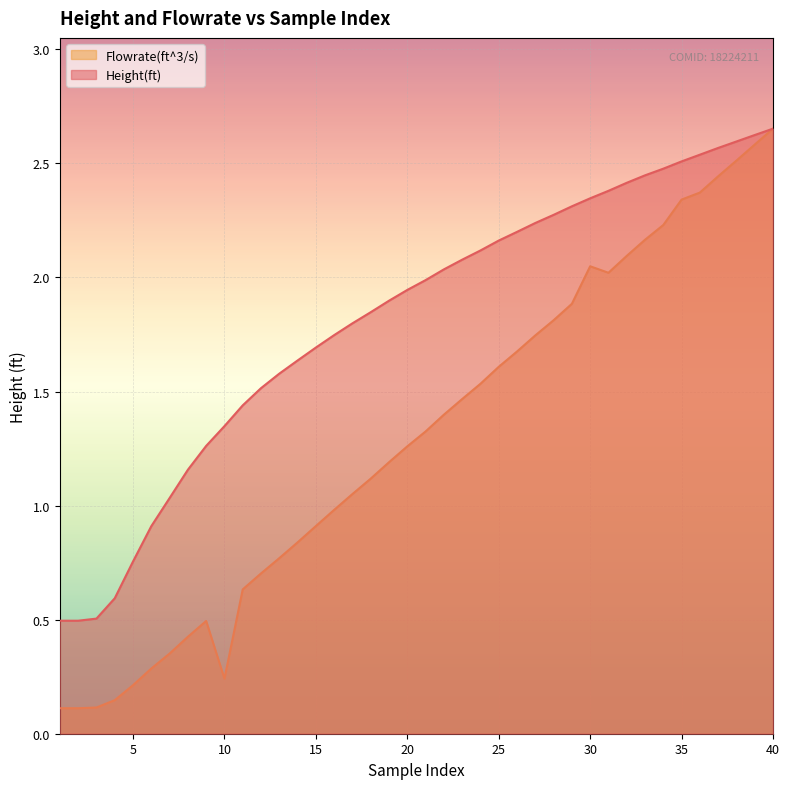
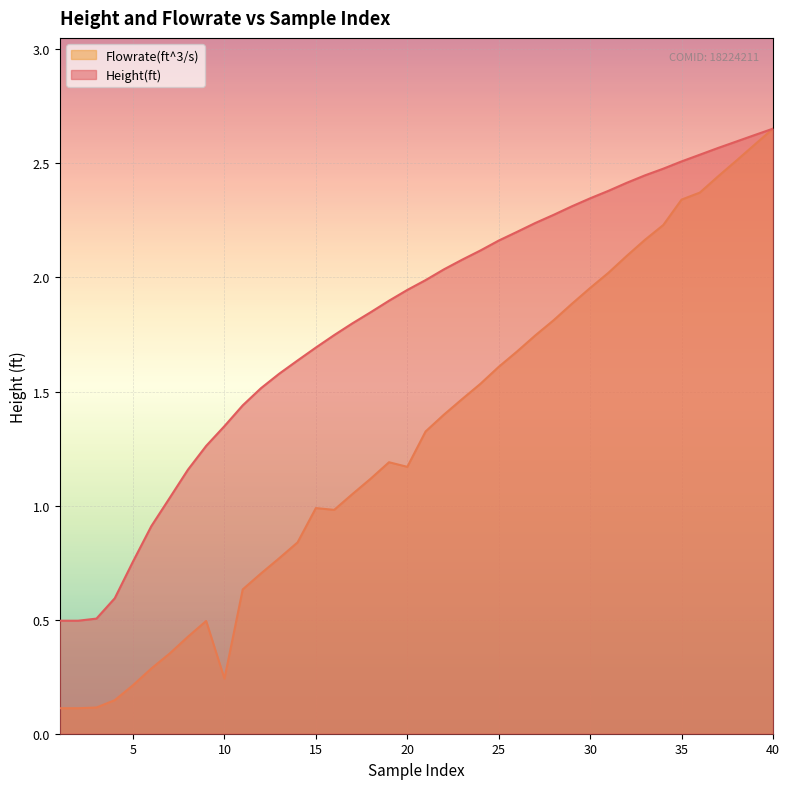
Flowrate(ft^3/s), 15: 0.91 -> 0.99
Flowrate(ft^3/s), 20: 1.26 -> 1.17
Flowrate(ft^3/s), 30: 2.05 -> 1.95
